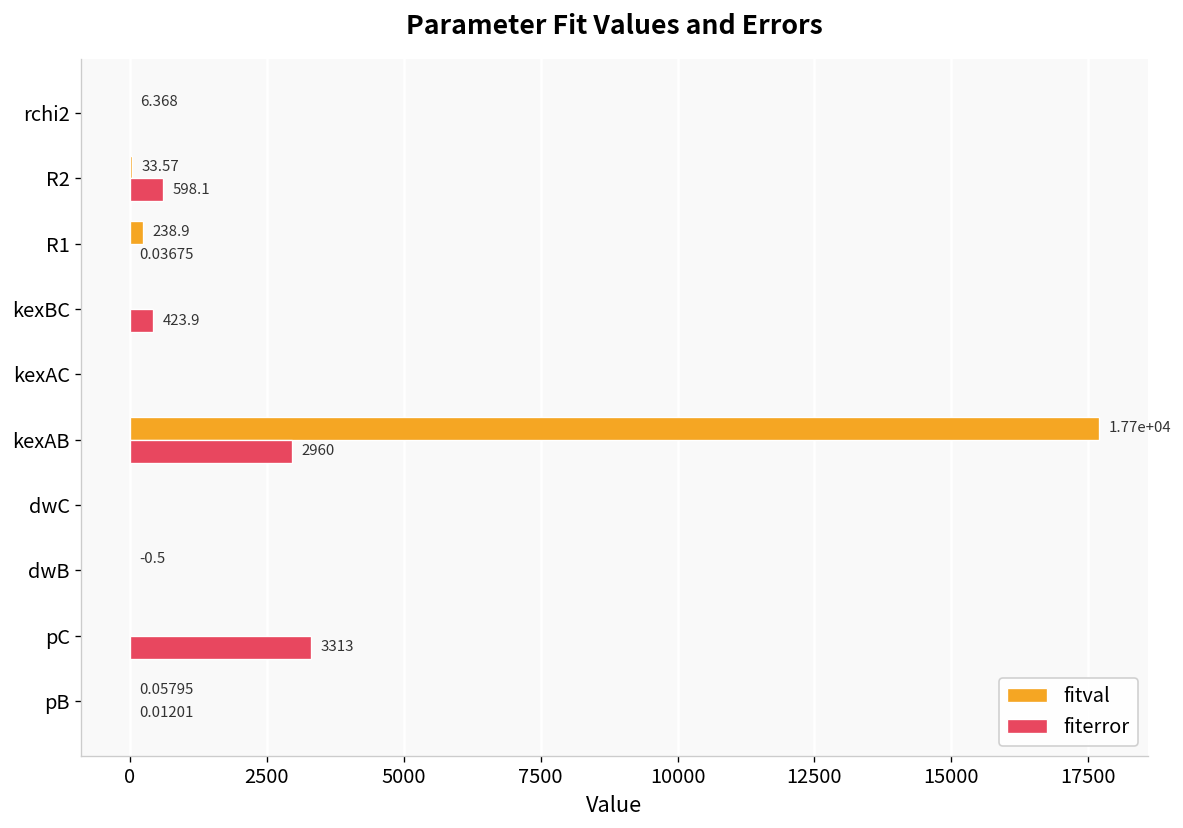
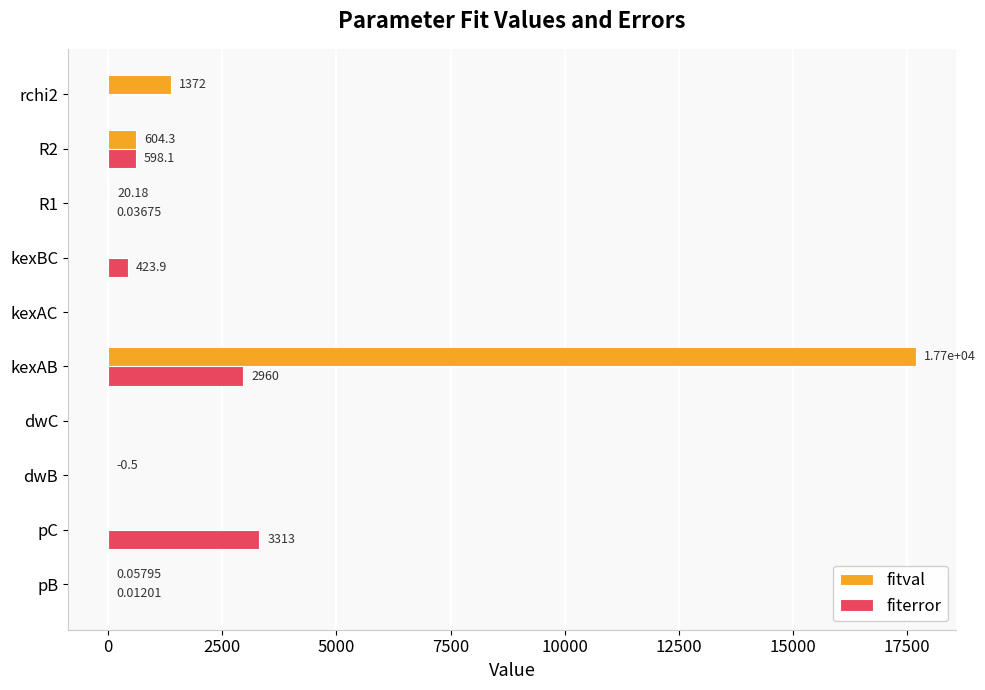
fitval, rchi2: 6.368 -> 1372
fitval, R2: 33.57 -> 604.3
fitval, R1: 238.9 -> 20.18
